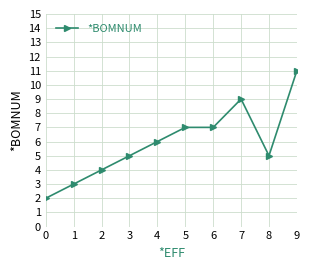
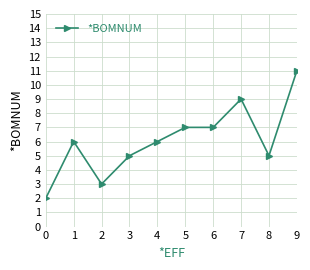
1: 3 -> 6
2: 4 -> 3
